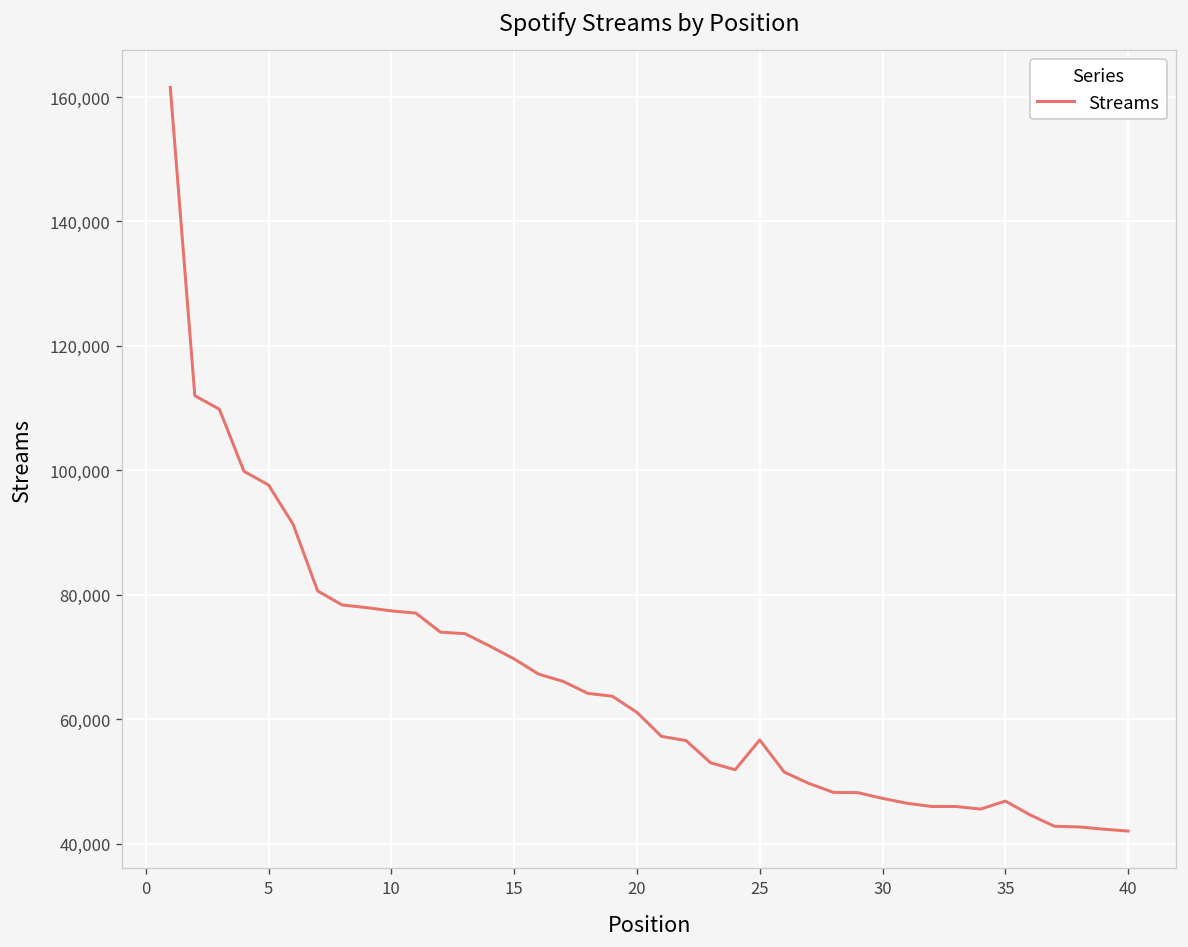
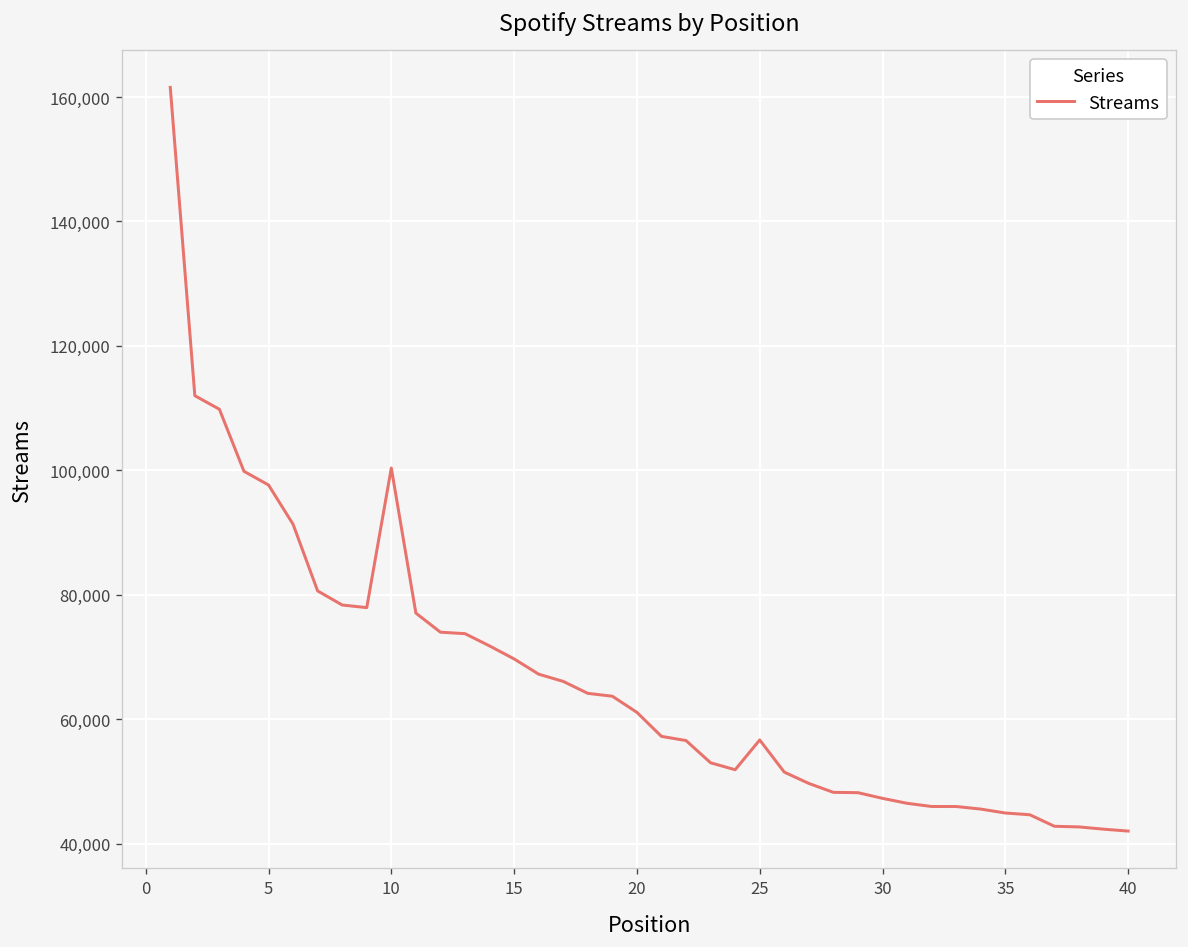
10: 77,000 -> 100,000
35: 47,000 -> 45,000
